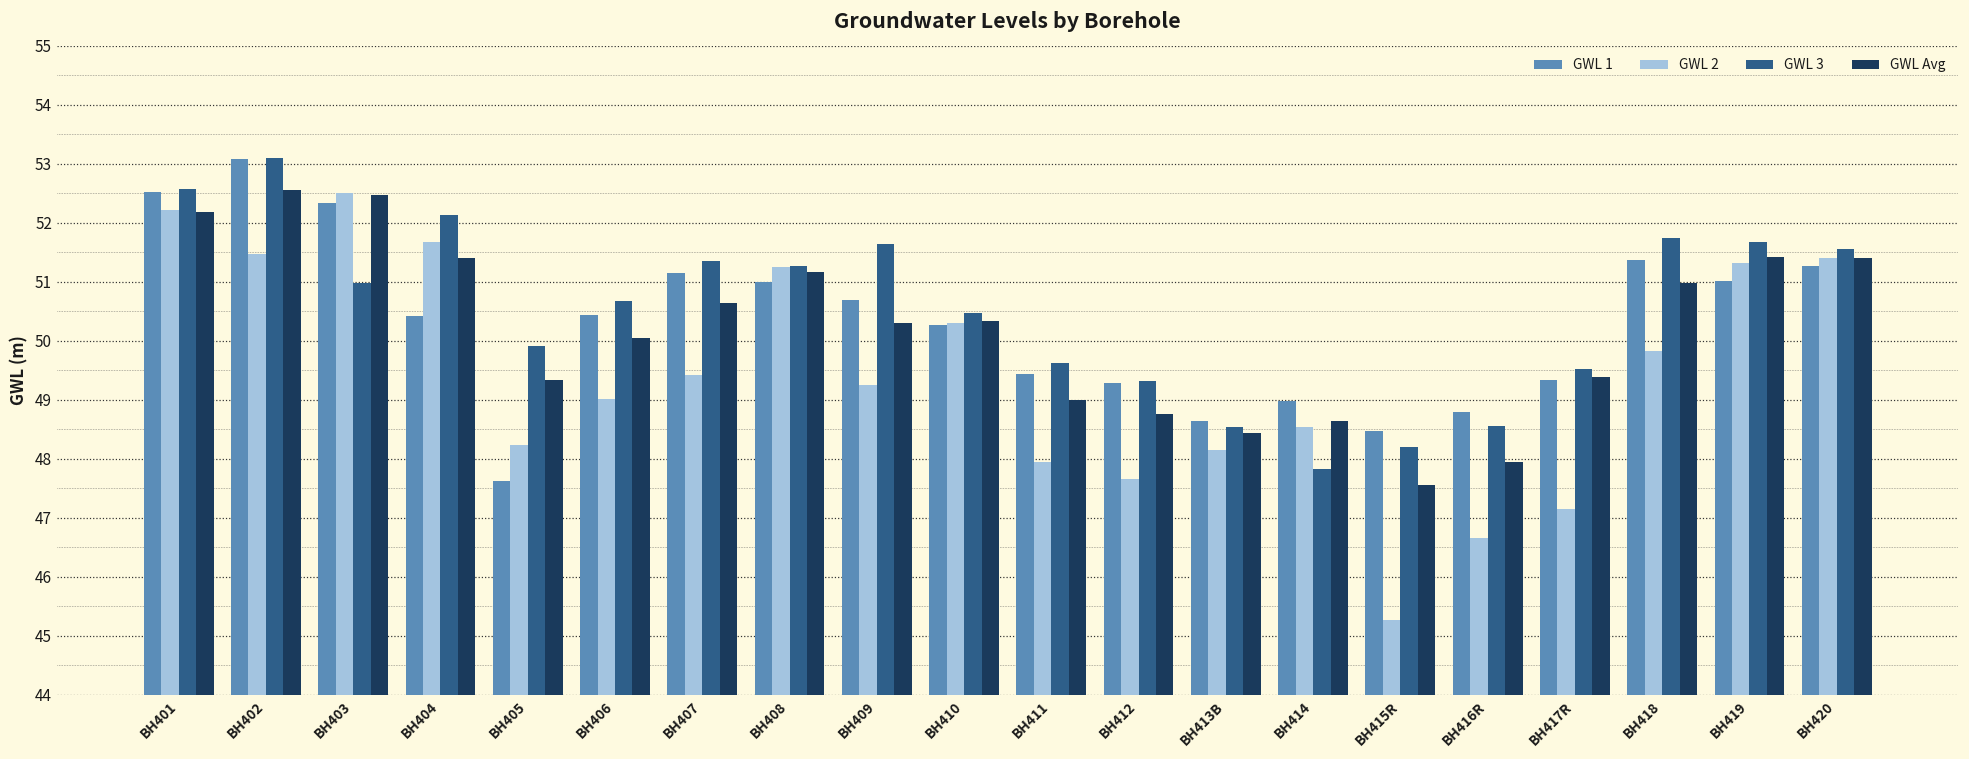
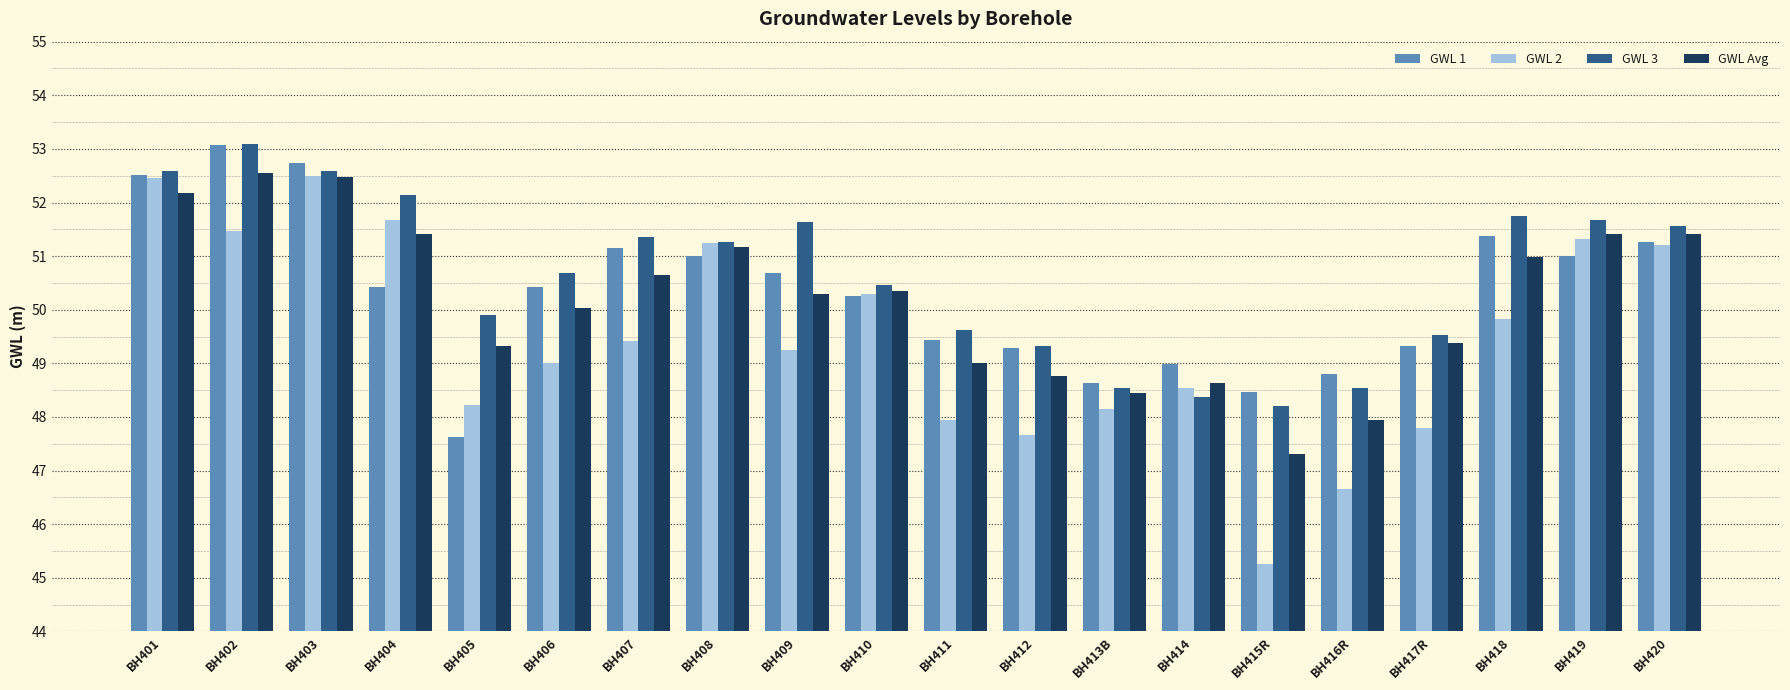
GWL 2, BH401: 52.2 -> 52.5
GWL 1, BH403: 52.3 -> 52.7
GWL 3, BH403: 51.0 -> 52.6
GWL 3, BH414: 47.8 -> 48.4
GWL Avg, BH415R: 47.6 -> 47.3
GWL 2, BH417R: 47.1 -> 47.8
GWL 2, BH420: 51.4 -> 51.2
